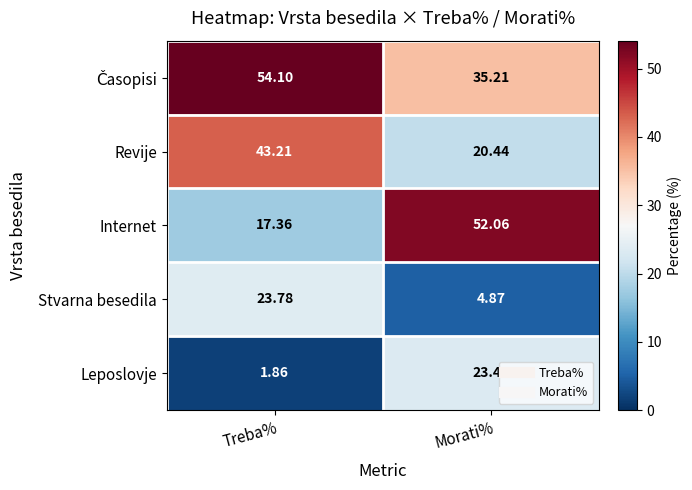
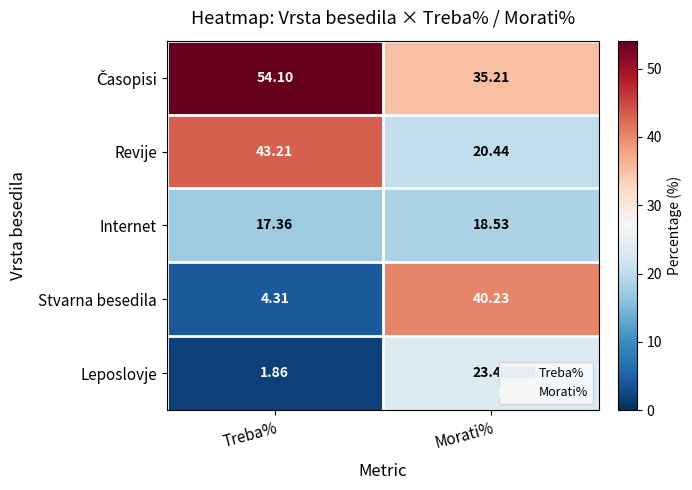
Internet, Morati%: 52.06 -> 18.53
Stvarna besedila, Treba%: 23.78 -> 4.31
Stvarna besedila, Morati%: 4.87 -> 40.23
